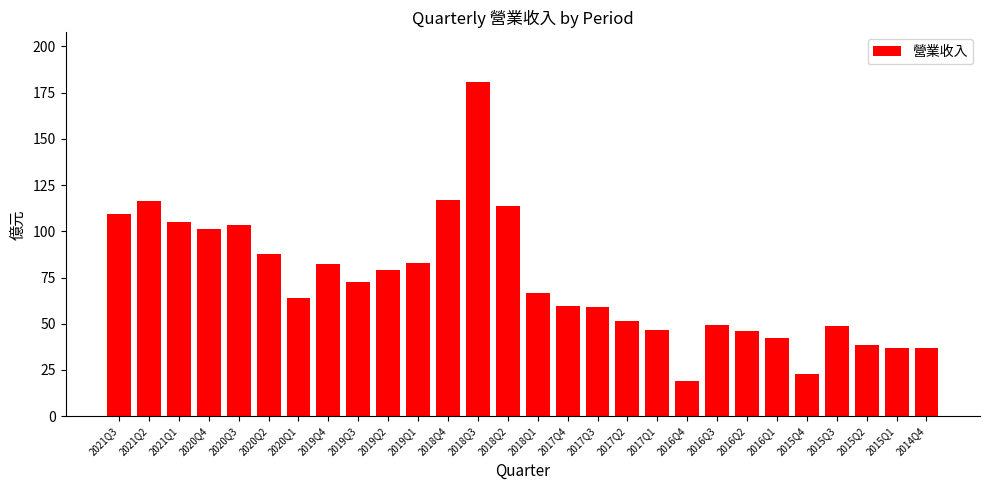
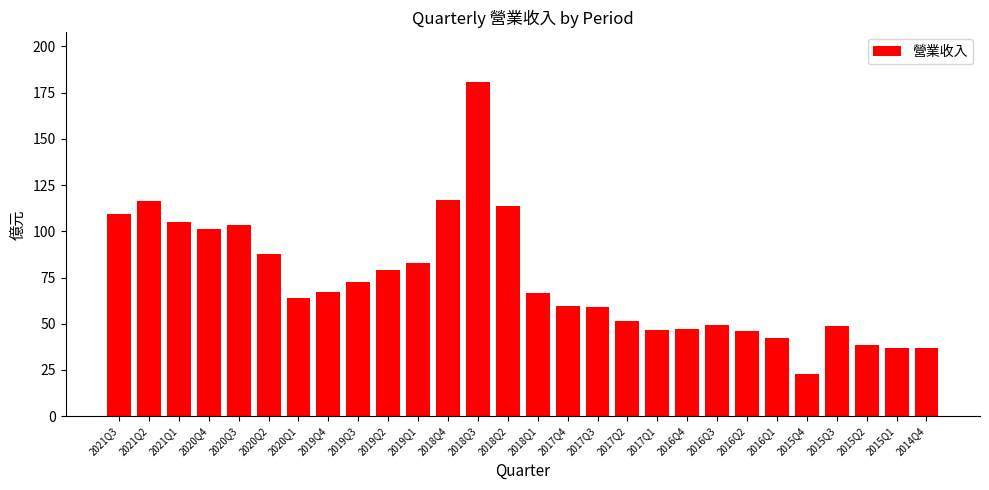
2019Q4: 82 -> 67
2016Q4: 19 -> 47
